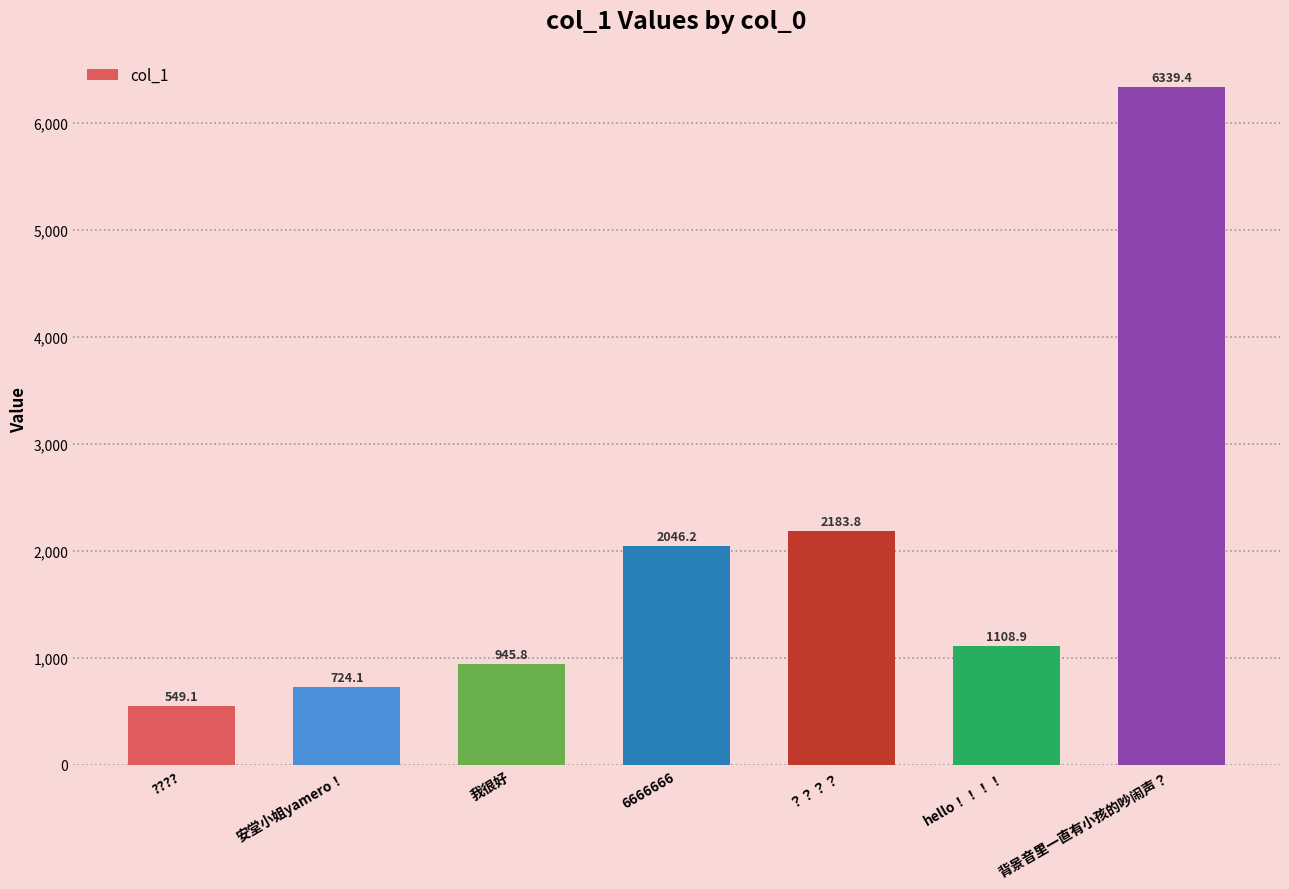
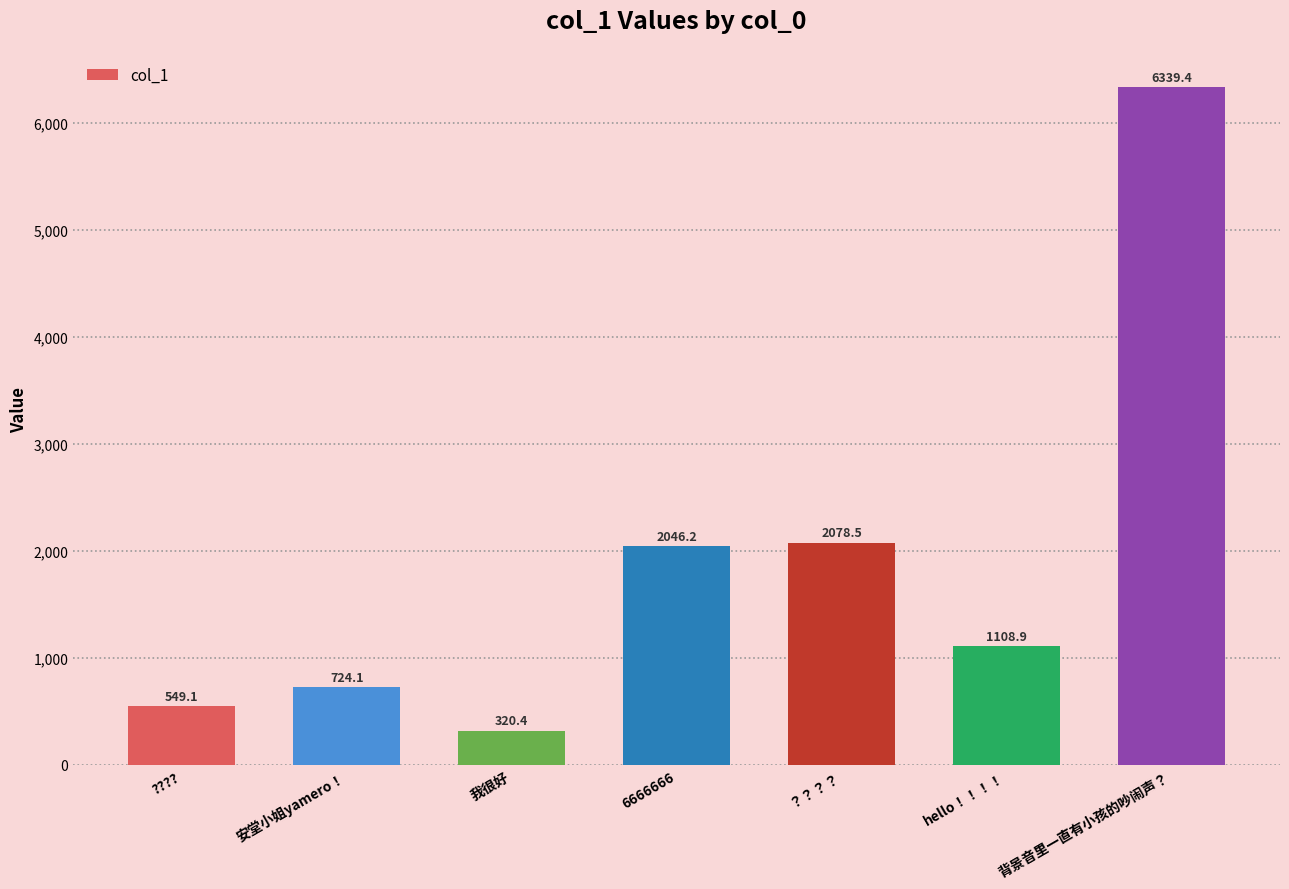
我很好: 945.8 -> 320.4
？？？？: 2183.8 -> 2078.5
